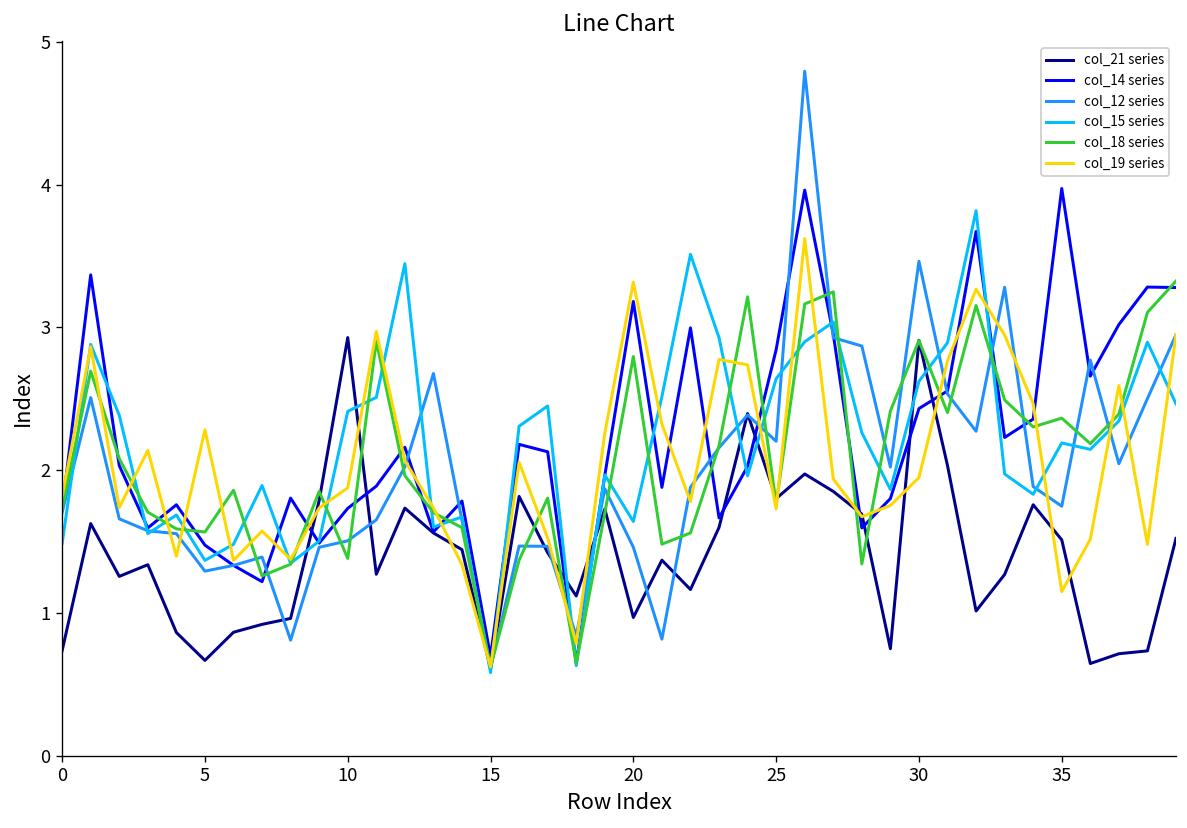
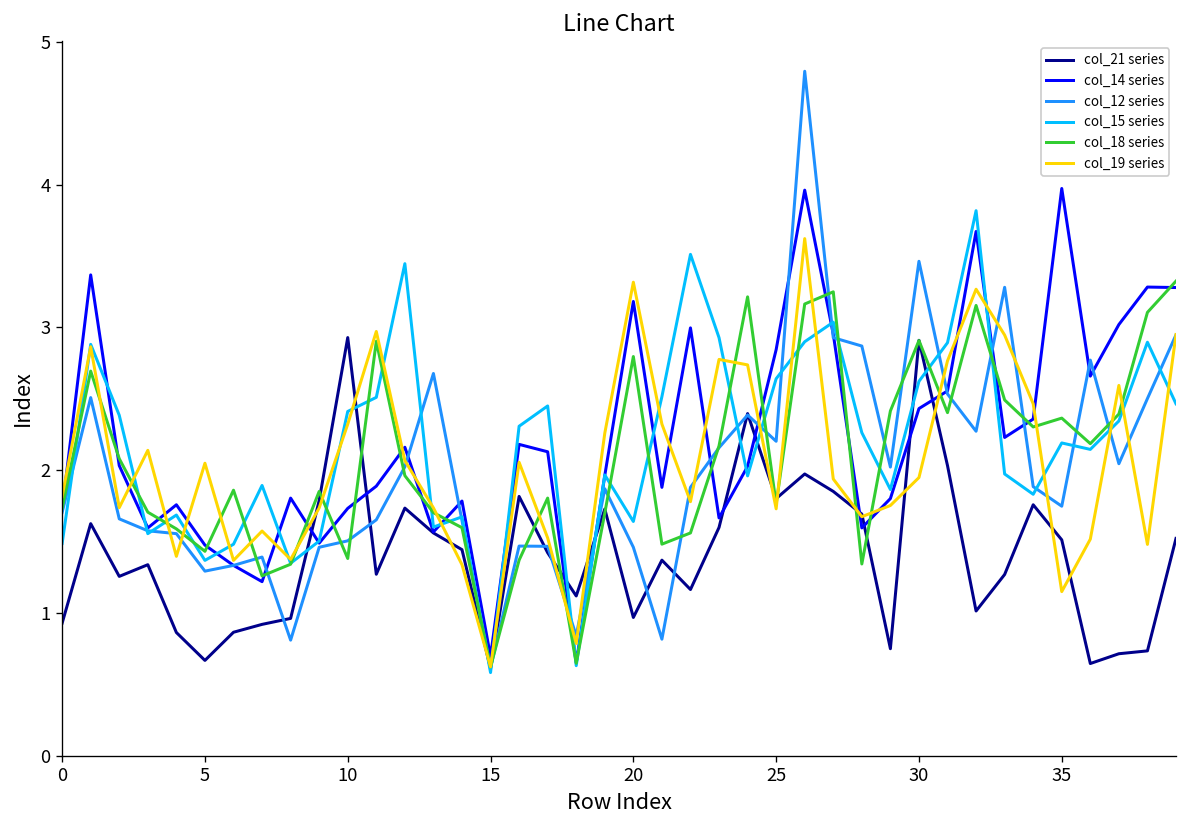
col_21 series, 0: 0.74 -> 0.93
col_18 series, 5: 1.57 -> 1.43
col_19 series, 5: 2.28 -> 2.05
col_19 series, 10: 1.88 -> 2.32
